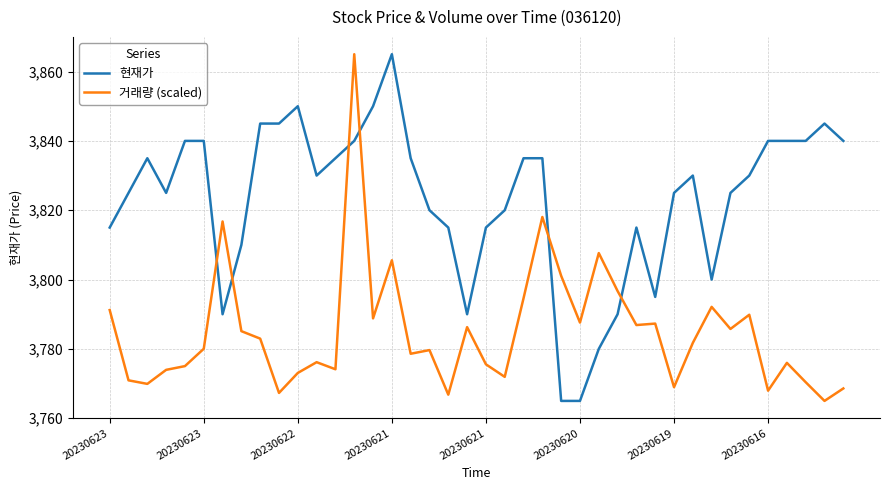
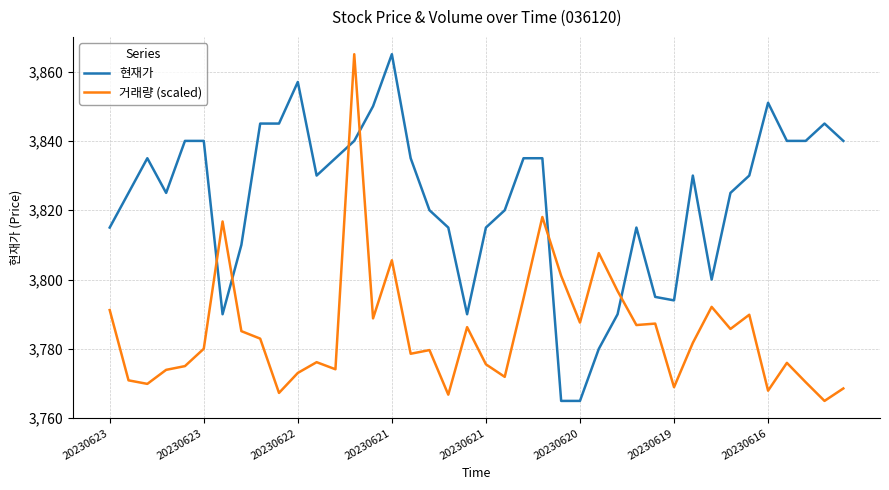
현재가, 20230622: 3,850 -> 3,857
현재가, 20230619: 3,825 -> 3,794
현재가, 20230616: 3,840 -> 3,851
